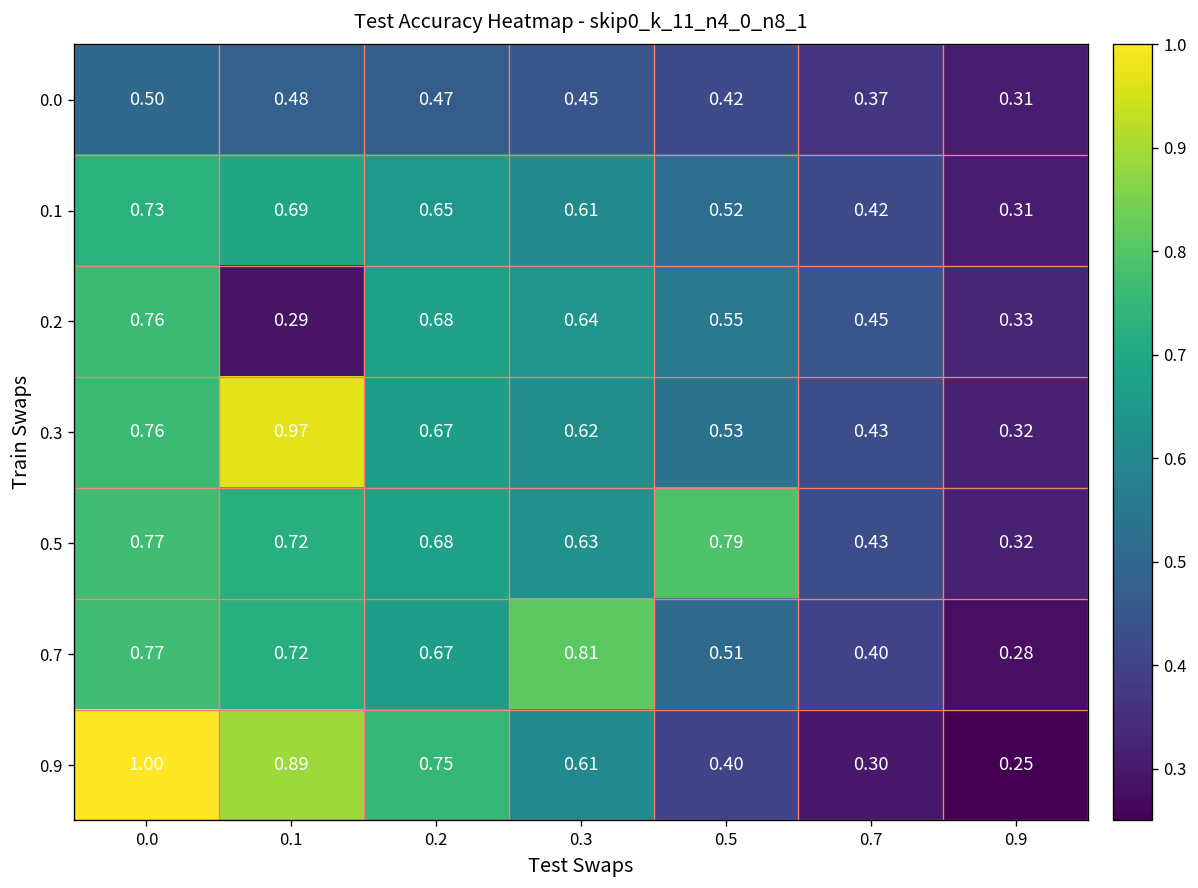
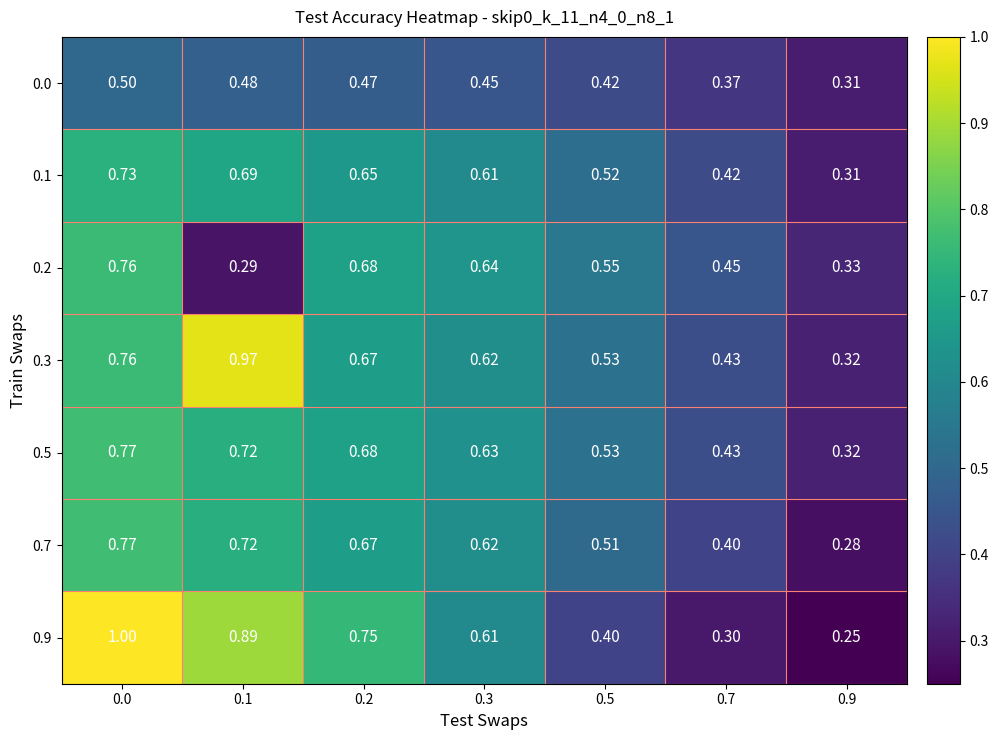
0.5, 0.5: 0.79 -> 0.53
0.7, 0.3: 0.81 -> 0.62
